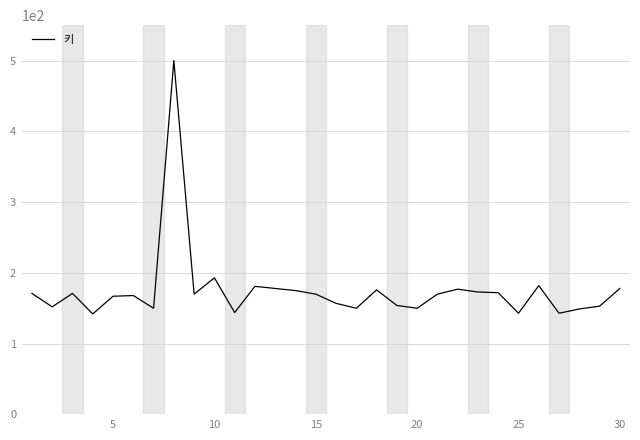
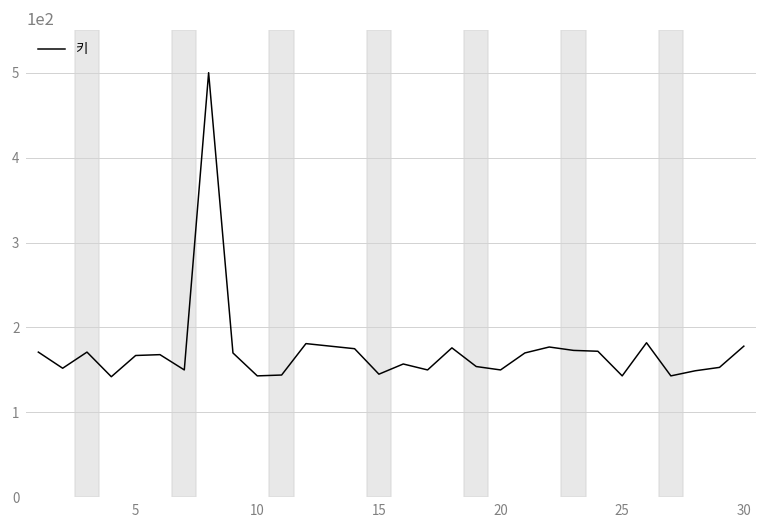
10: 190 -> 140
15: 170 -> 150
